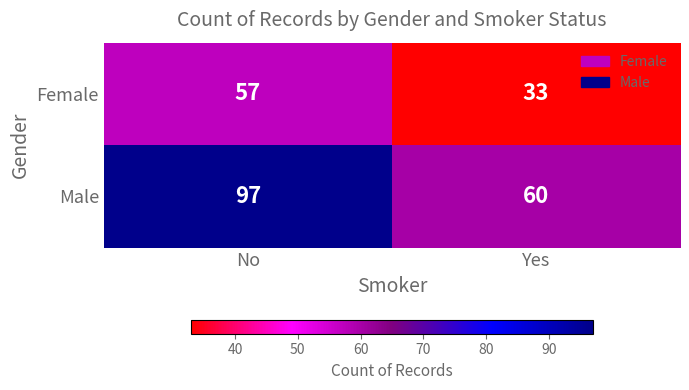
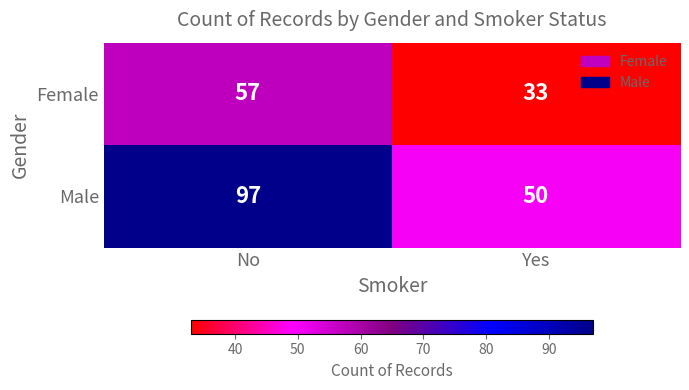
Male, Yes: 60 -> 50
